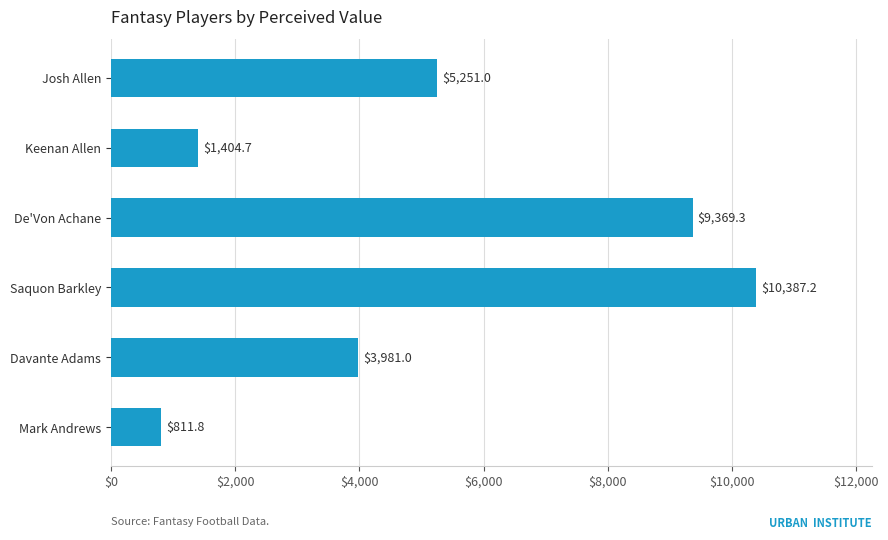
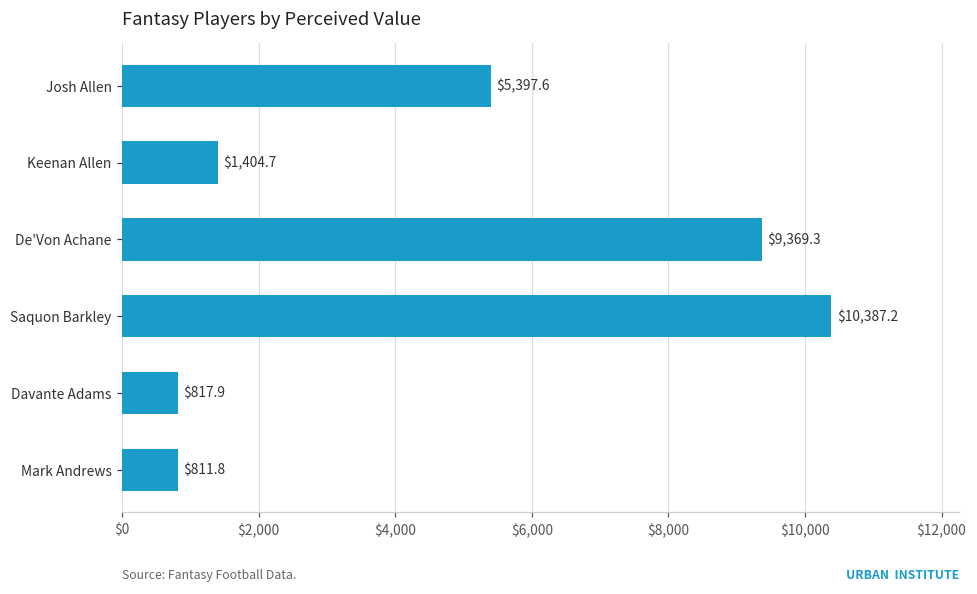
Josh Allen: $5,251.0 -> $5,397.6
Davante Adams: $3,981.0 -> $817.9
